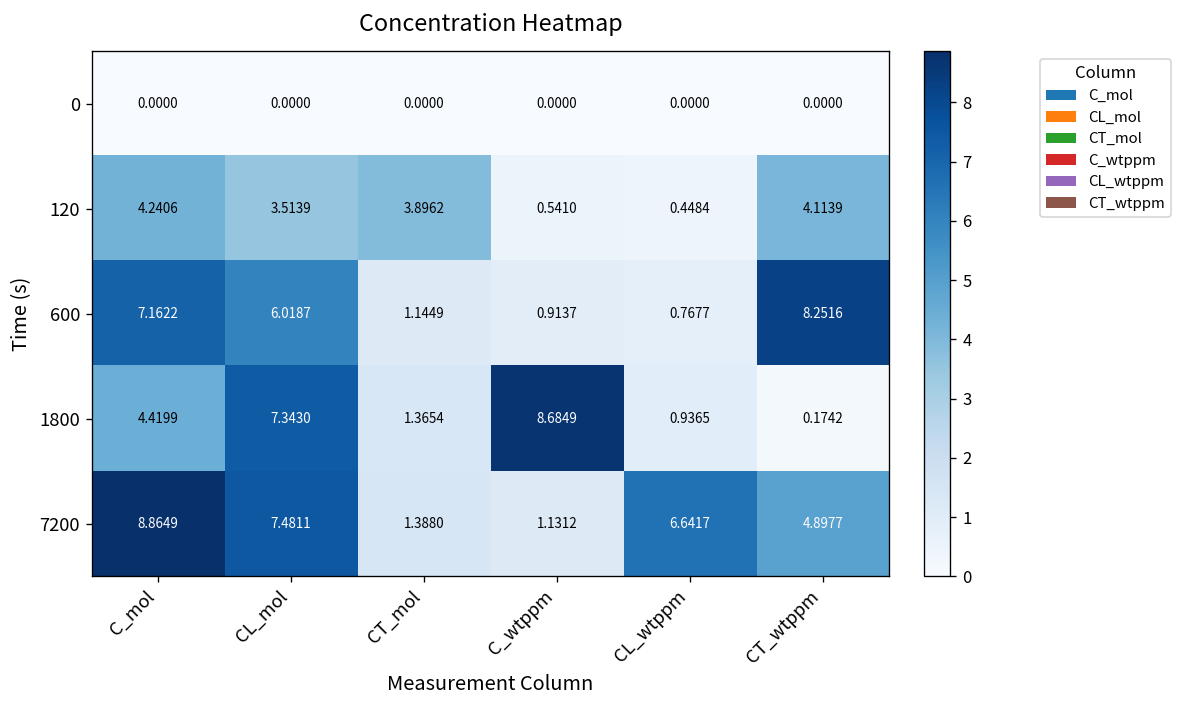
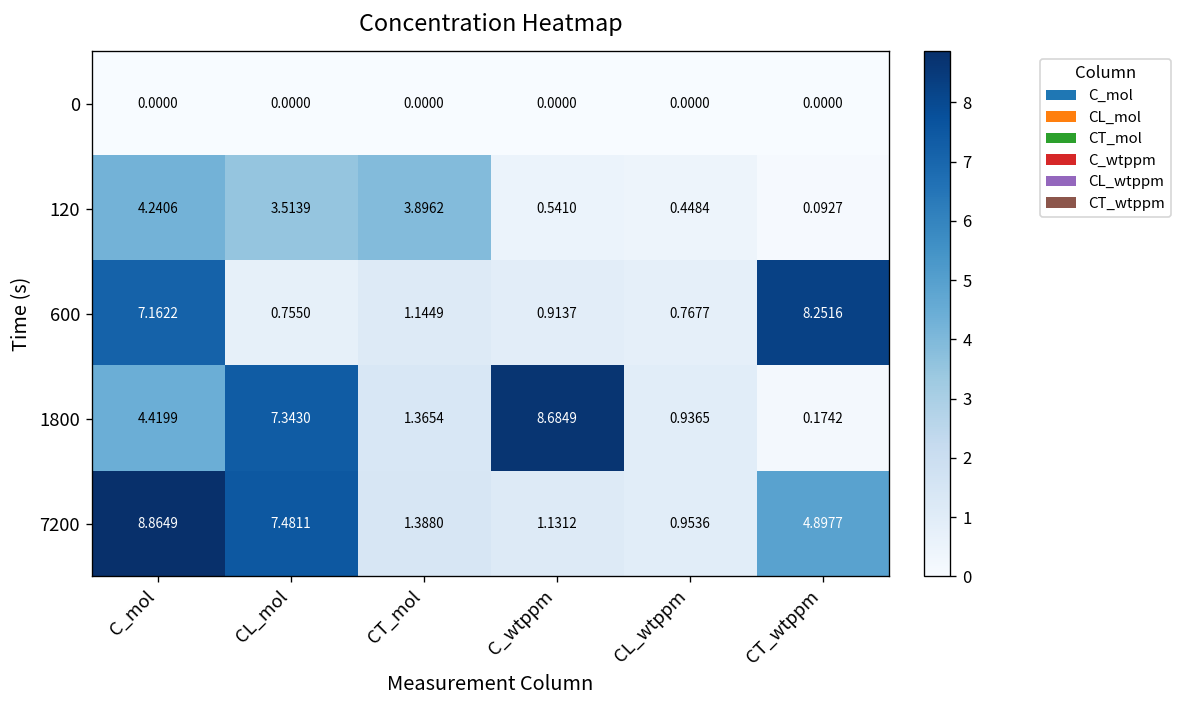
120, CT_wtppm: 4.1139 -> 0.0927
600, CL_mol: 6.0187 -> 0.7550
7200, CL_wtppm: 6.6417 -> 0.9536
